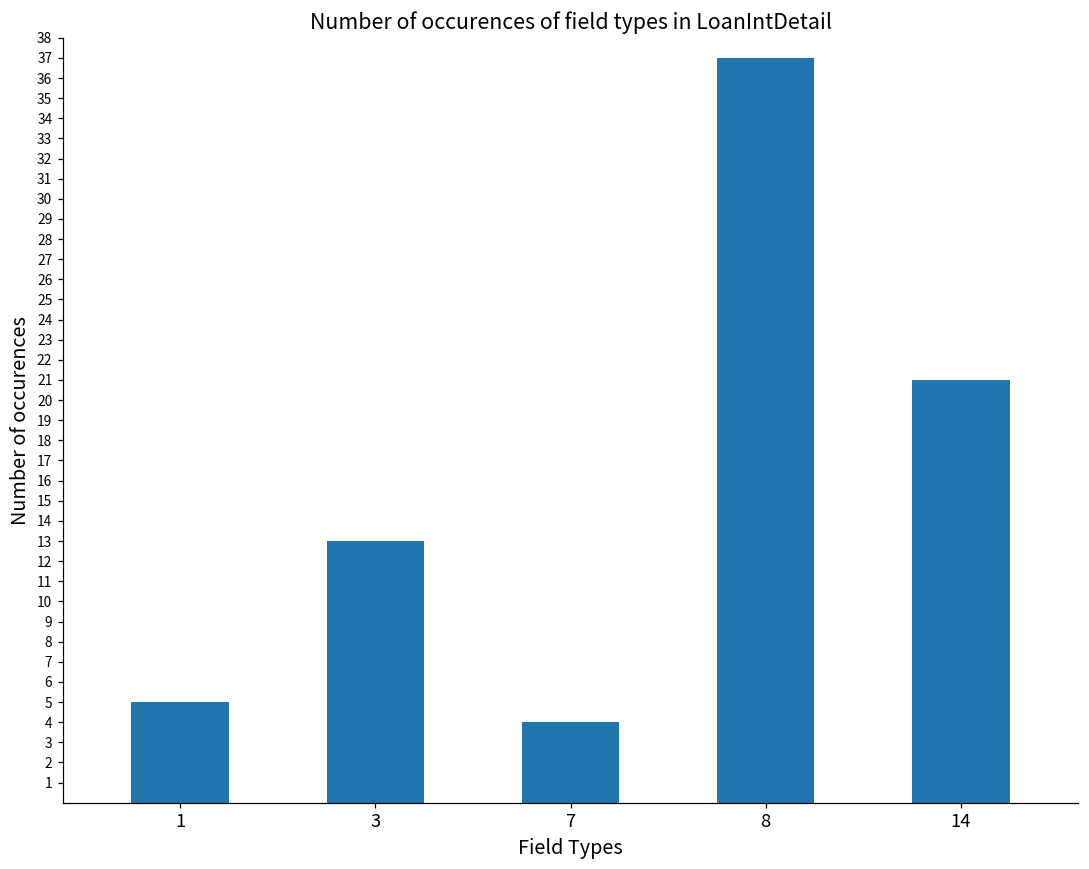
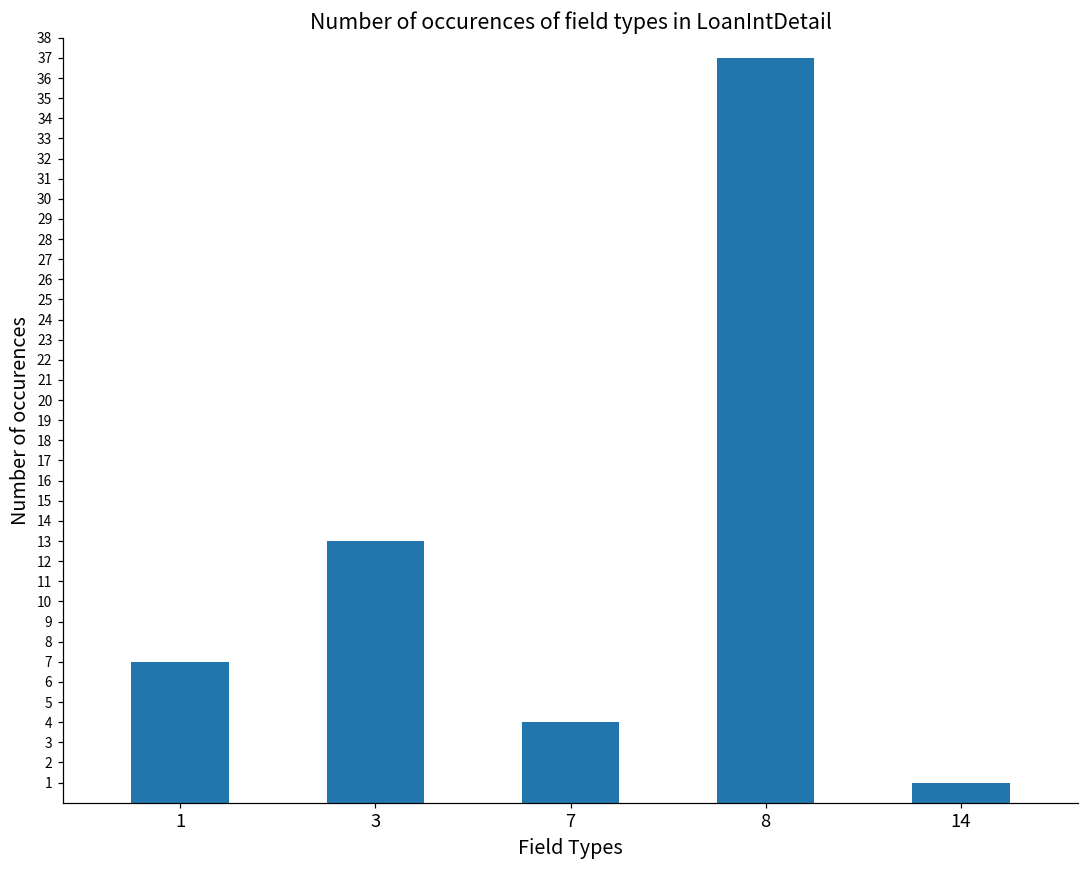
1: 5 -> 7
14: 21 -> 1
